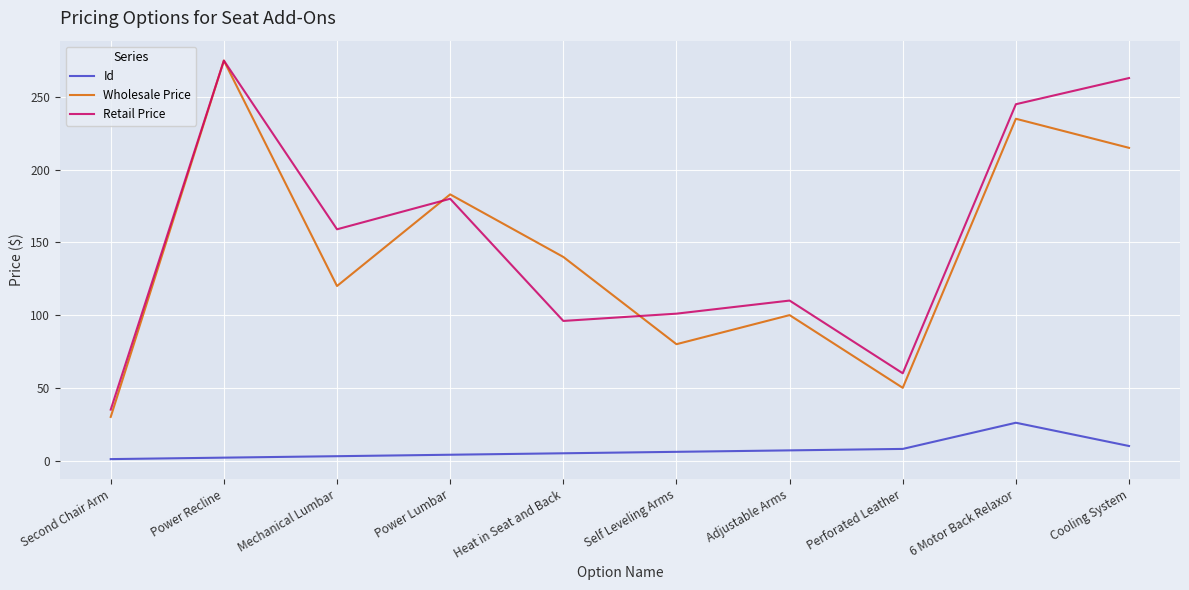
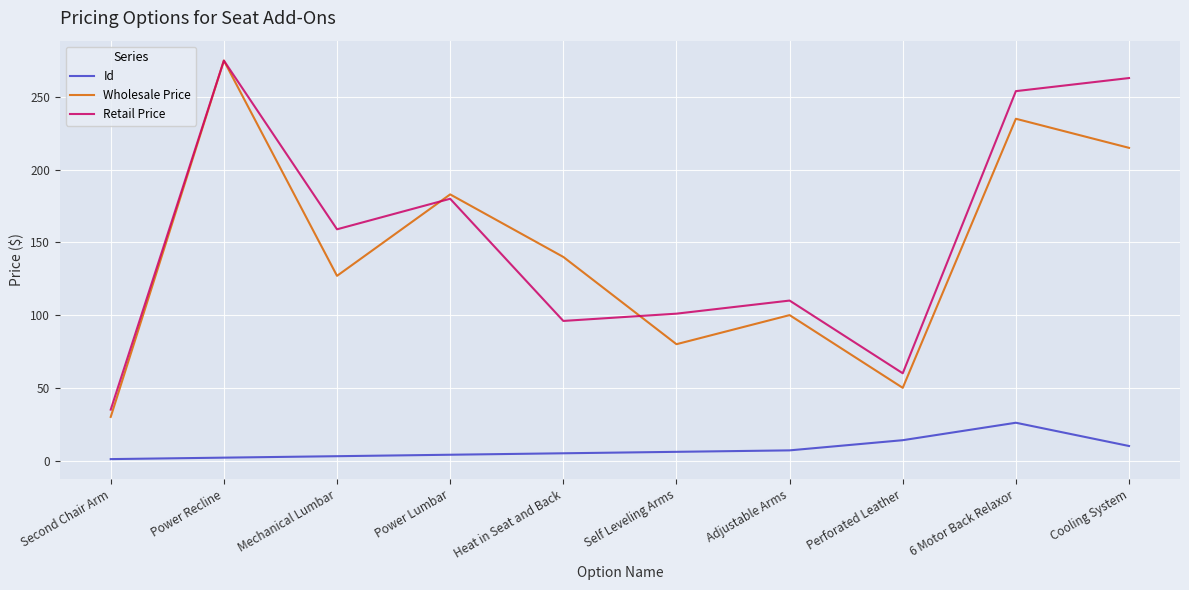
Wholesale Price, Mechanical Lumbar: 120 -> 127
Id, Perforated Leather: 8 -> 14
Retail Price, 6 Motor Back Relaxor: 245 -> 254
